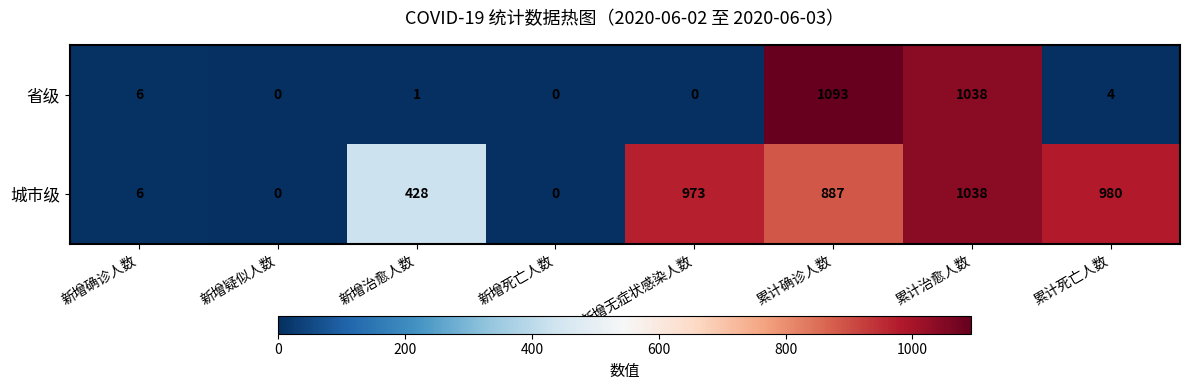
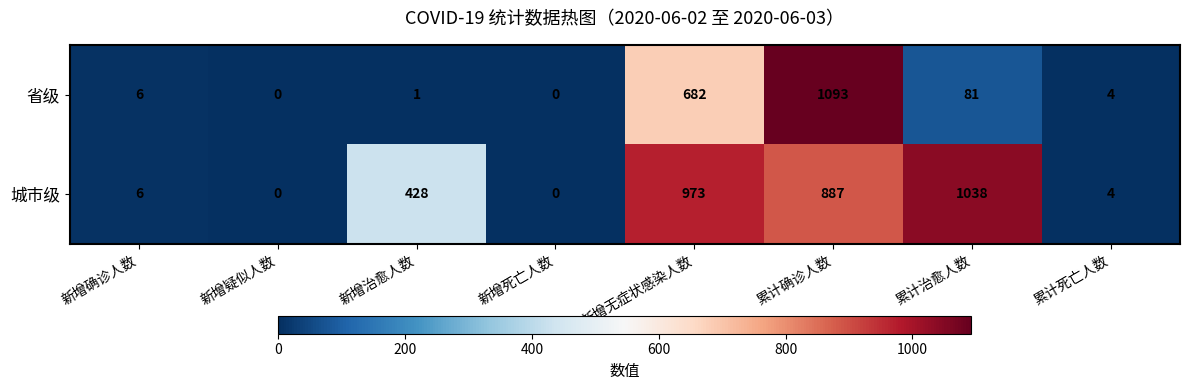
省级, 新增无症状感染人数: 0 -> 682
省级, 累计治愈人数: 1038 -> 81
城市级, 累计死亡人数: 980 -> 4
